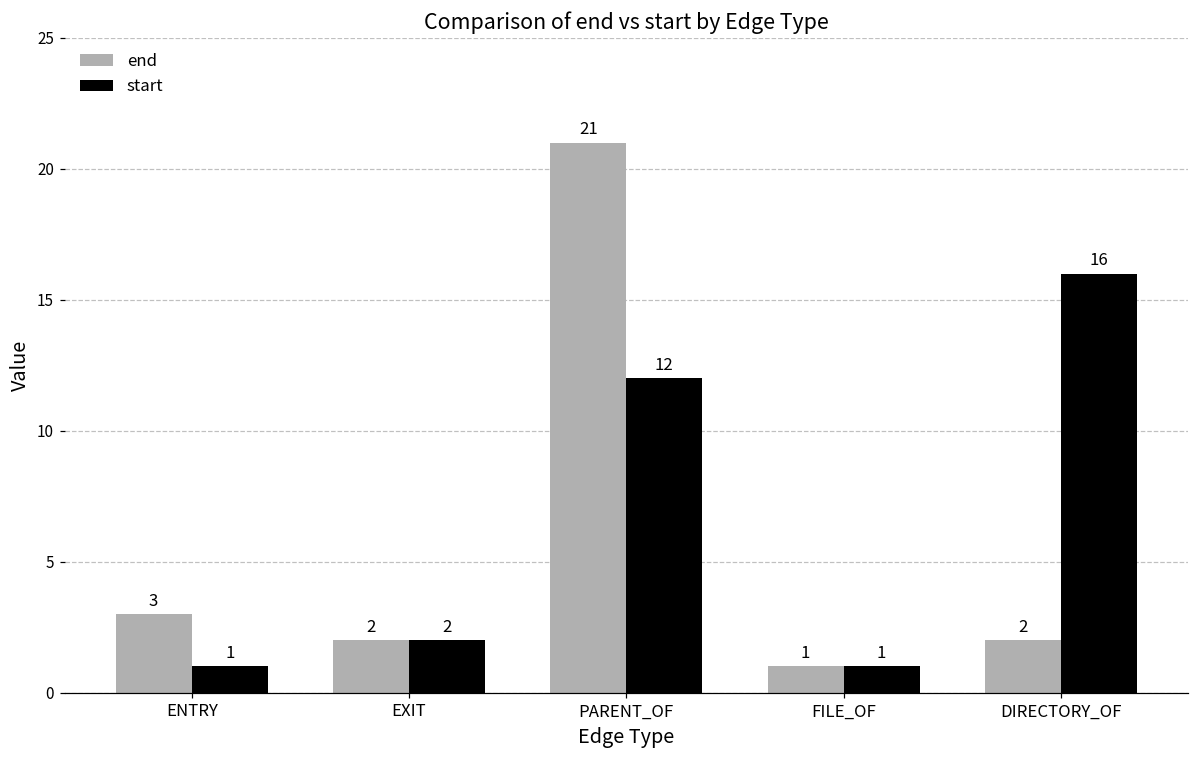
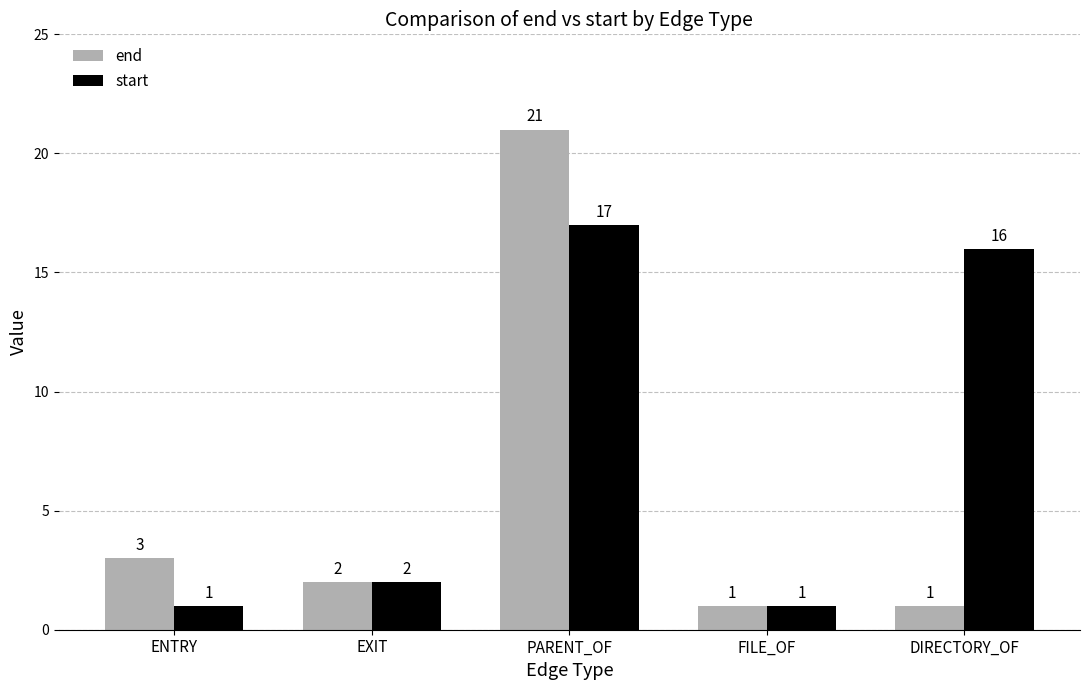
start, PARENT_OF: 12 -> 17
end, DIRECTORY_OF: 2 -> 1
